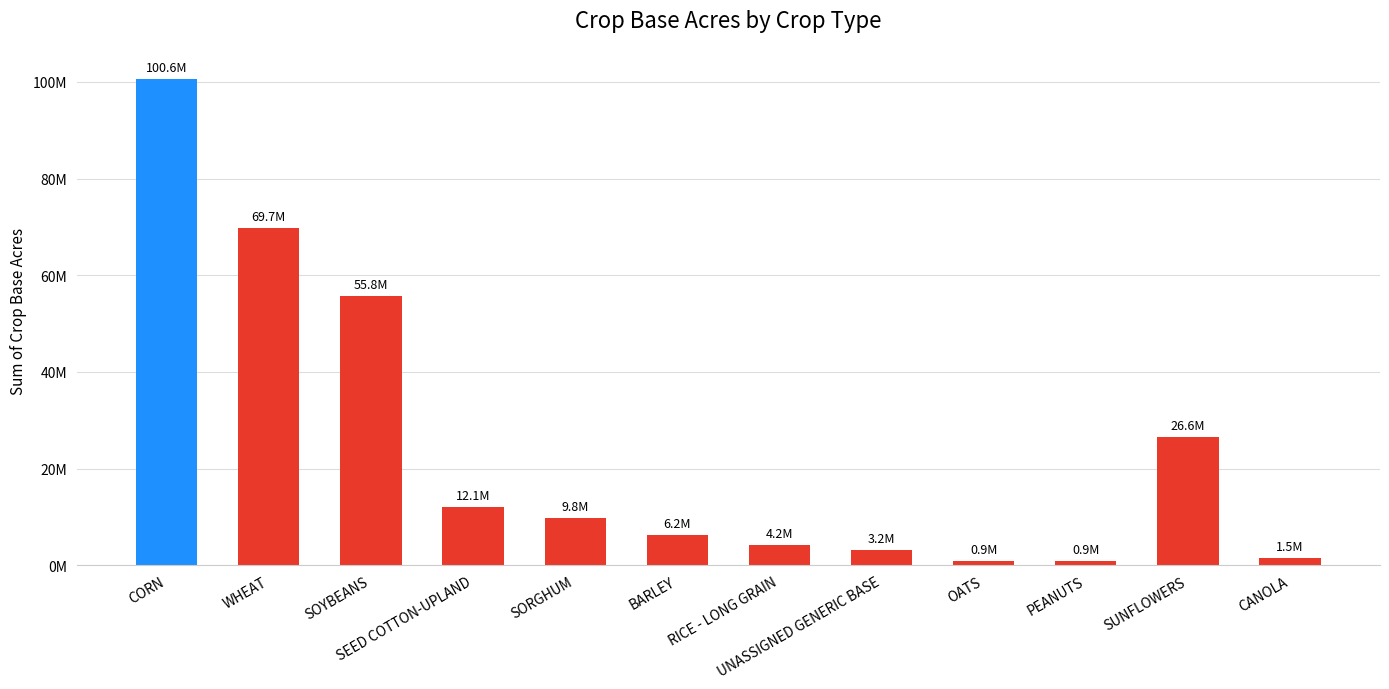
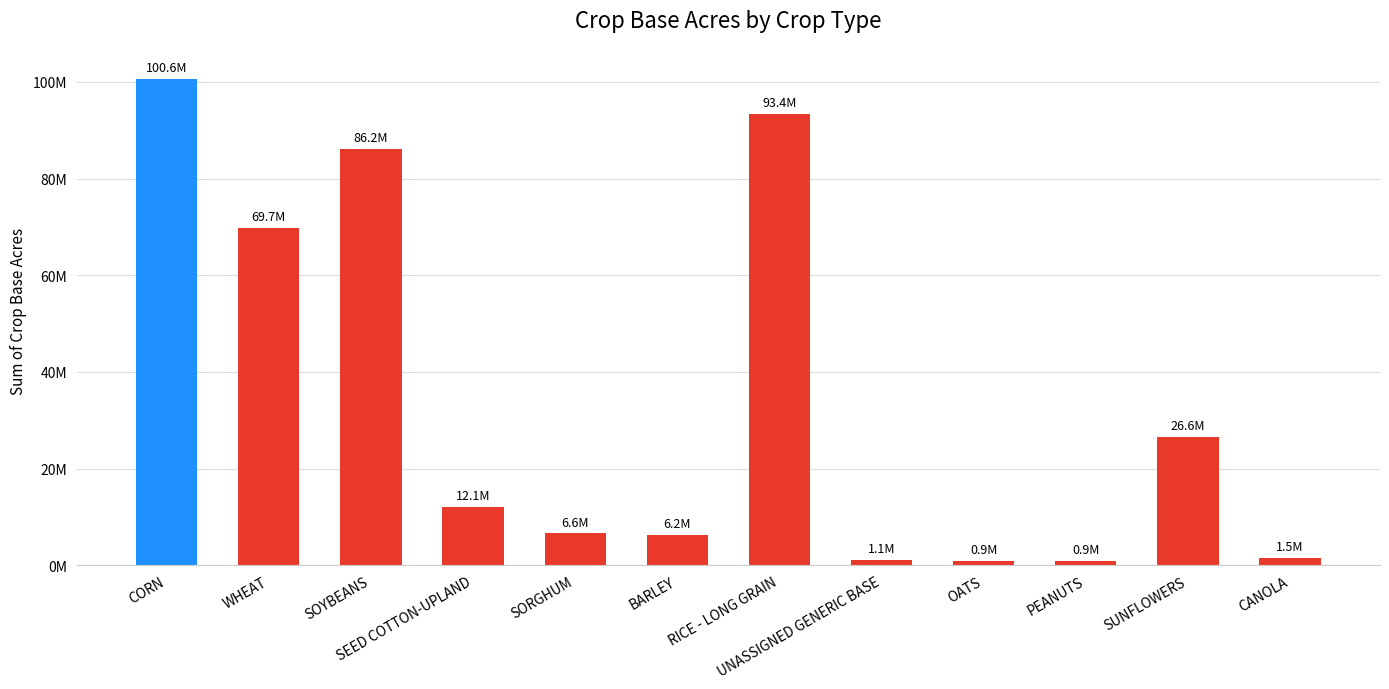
SOYBEANS: 55.8M -> 86.2M
SORGHUM: 9.8M -> 6.6M
RICE - LONG GRAIN: 4.2M -> 93.4M
UNASSIGNED GENERIC BASE: 3.2M -> 1.1M
